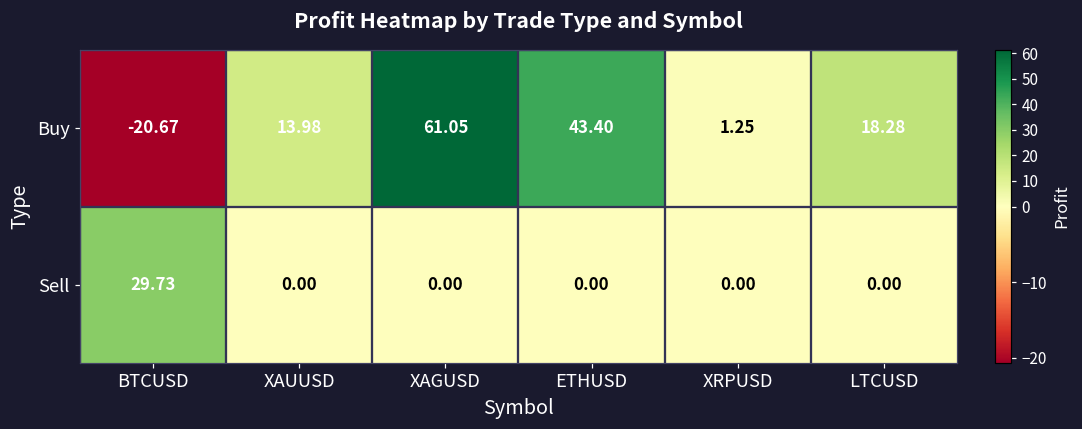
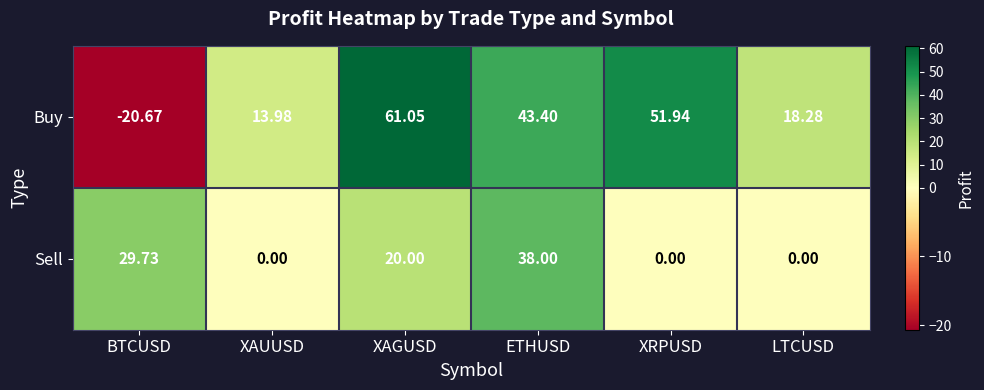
Buy, XRPUSD: 1.25 -> 51.94
Sell, XAGUSD: 0.00 -> 20.00
Sell, ETHUSD: 0.00 -> 38.00
